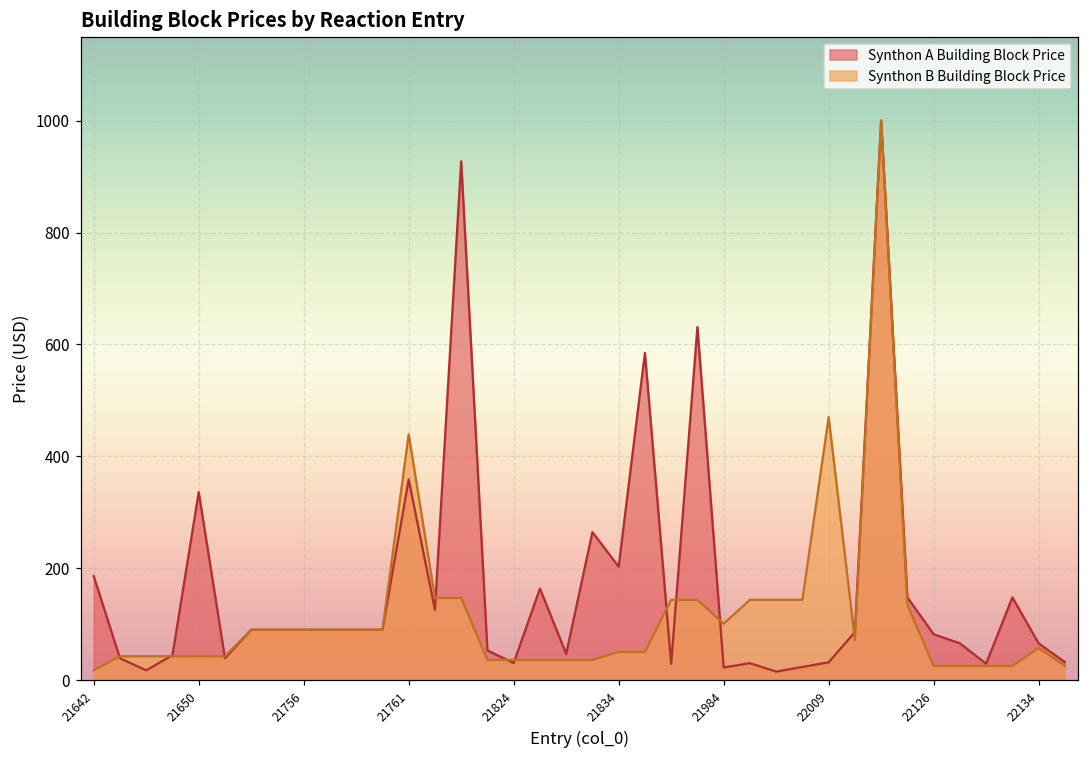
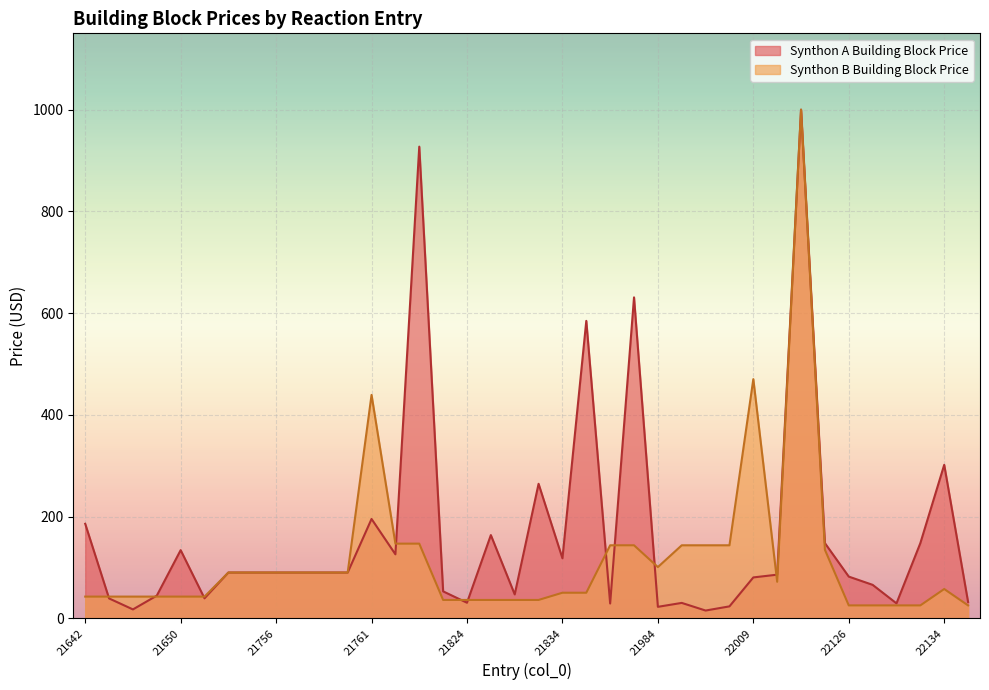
Synthon B Building Block Price, 21642: 20 -> 40
Synthon A Building Block Price, 21650: 340 -> 130
Synthon A Building Block Price, 21761: 360 -> 200
Synthon A Building Block Price, 21834: 200 -> 120
Synthon A Building Block Price, 22009: 30 -> 80
Synthon A Building Block Price, 22134: 70 -> 300
